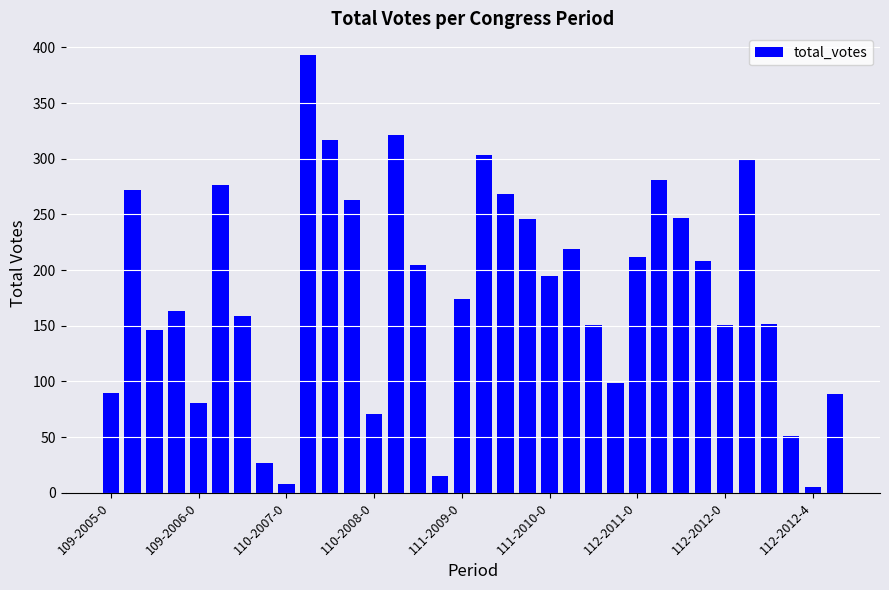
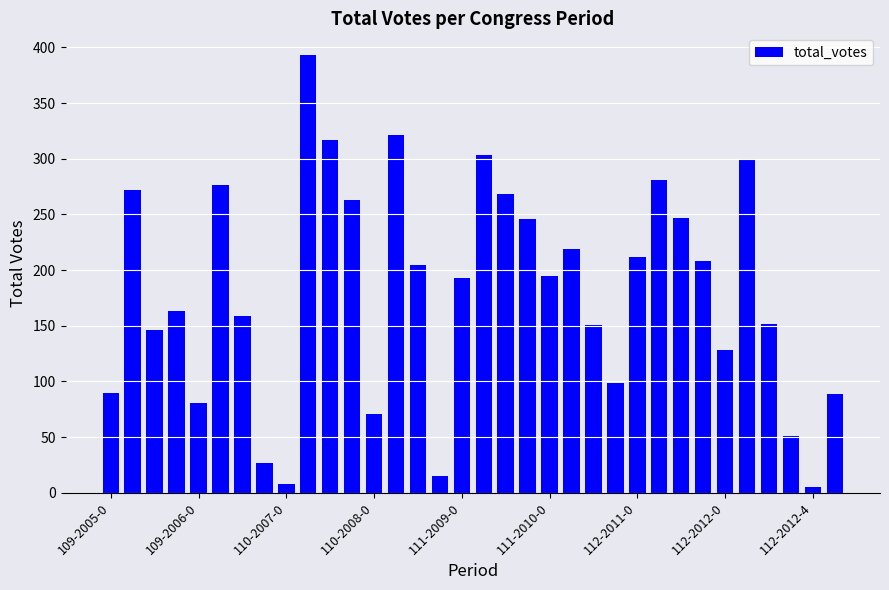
111-2009-0: 174 -> 193
112-2012-0: 151 -> 128
